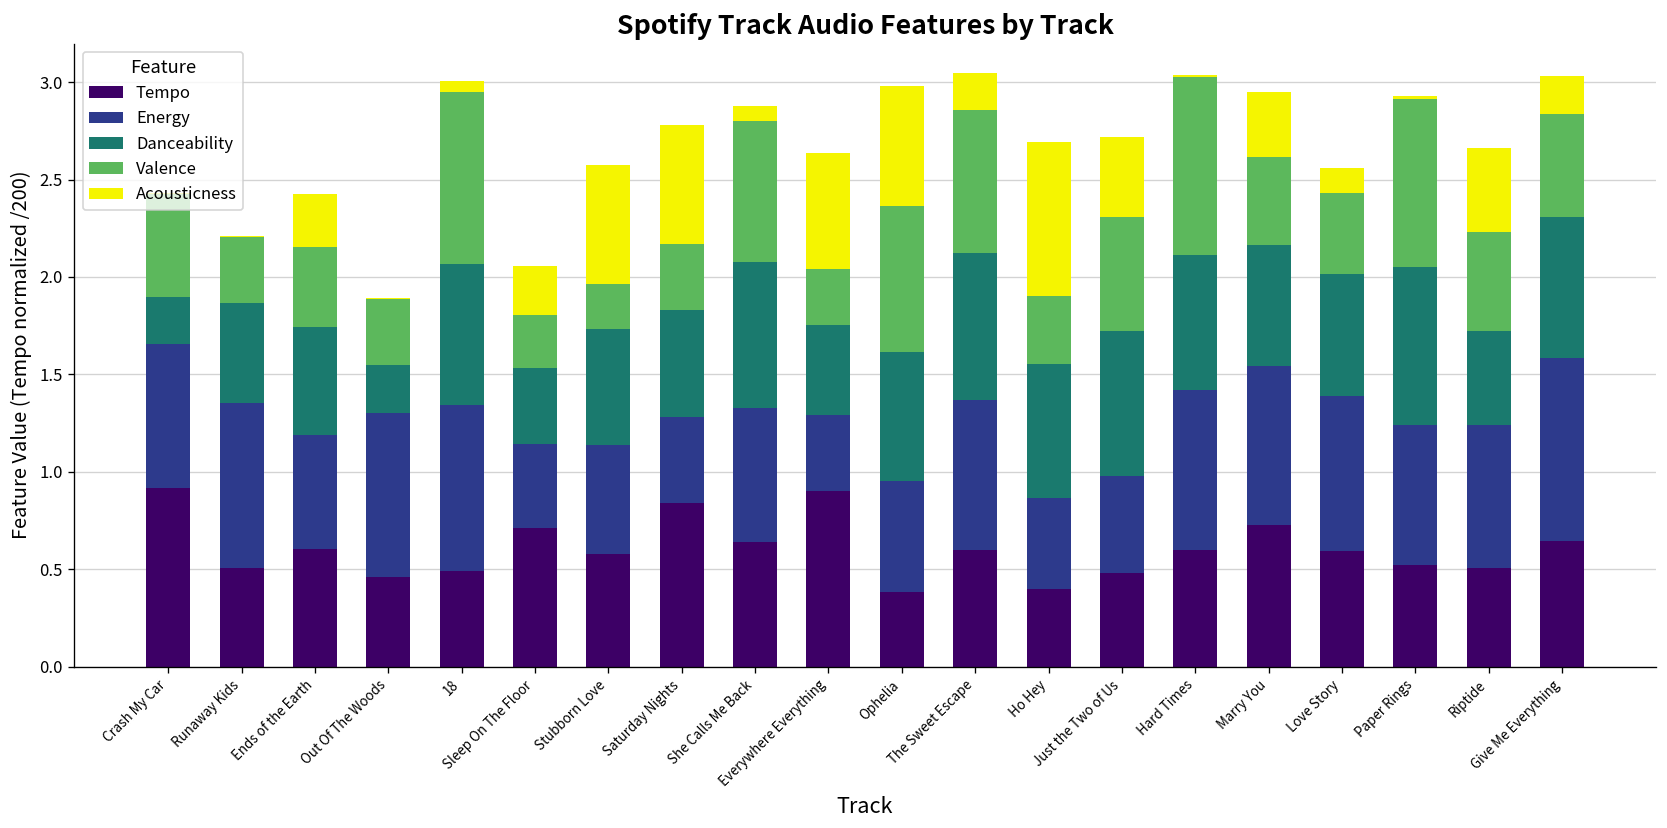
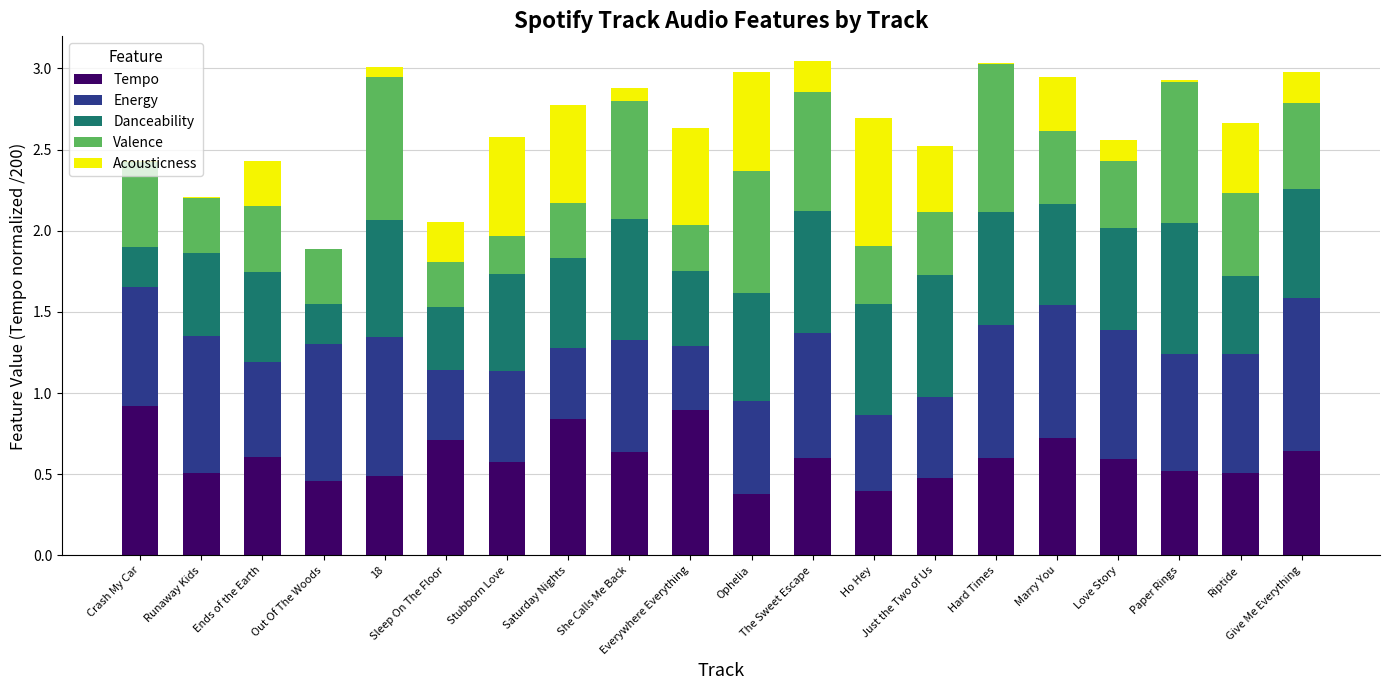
Valence, Just the Two of Us: 0.59 -> 0.39
Danceability, Give Me Everything: 0.72 -> 0.67
